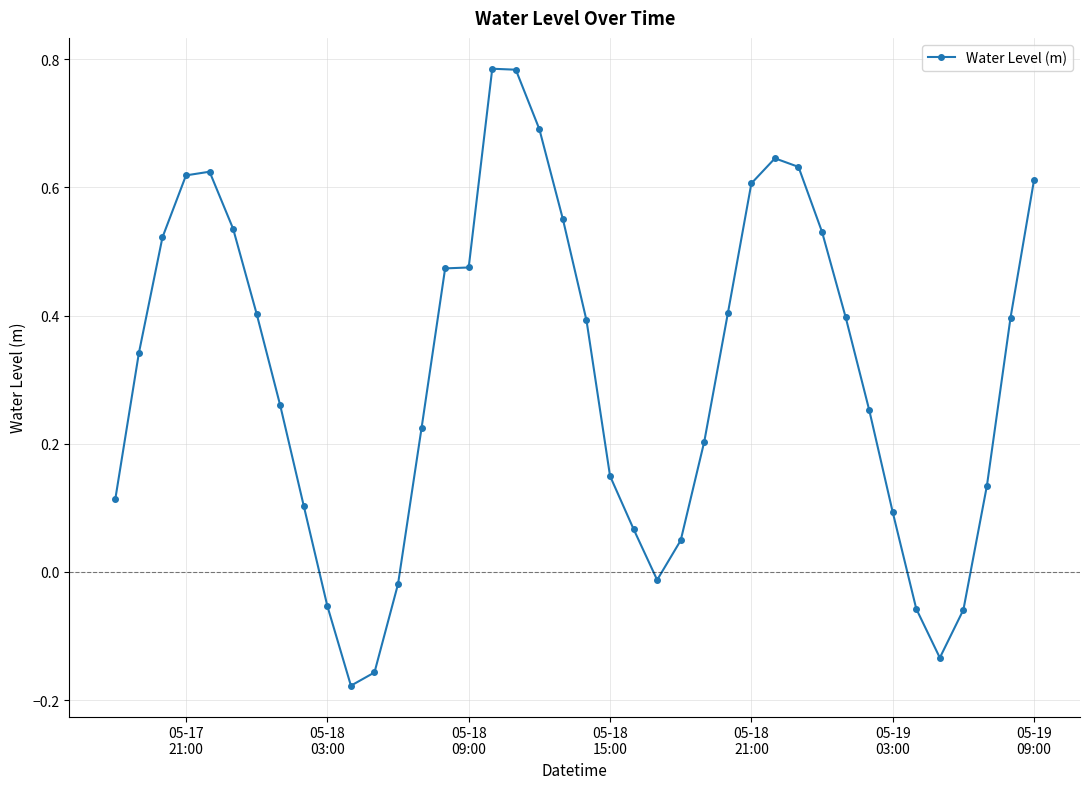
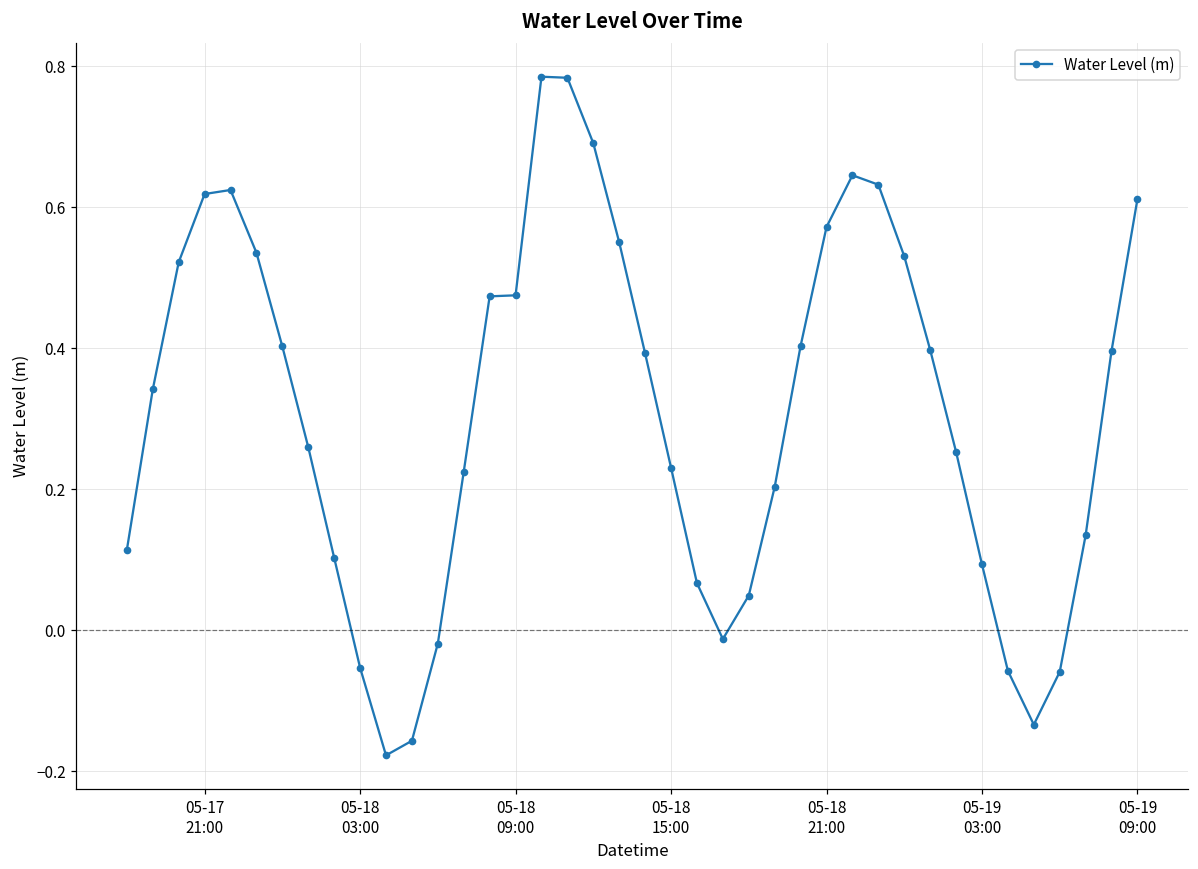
05-18 15:00: 0.15 -> 0.23
05-18 21:00: 0.61 -> 0.57
